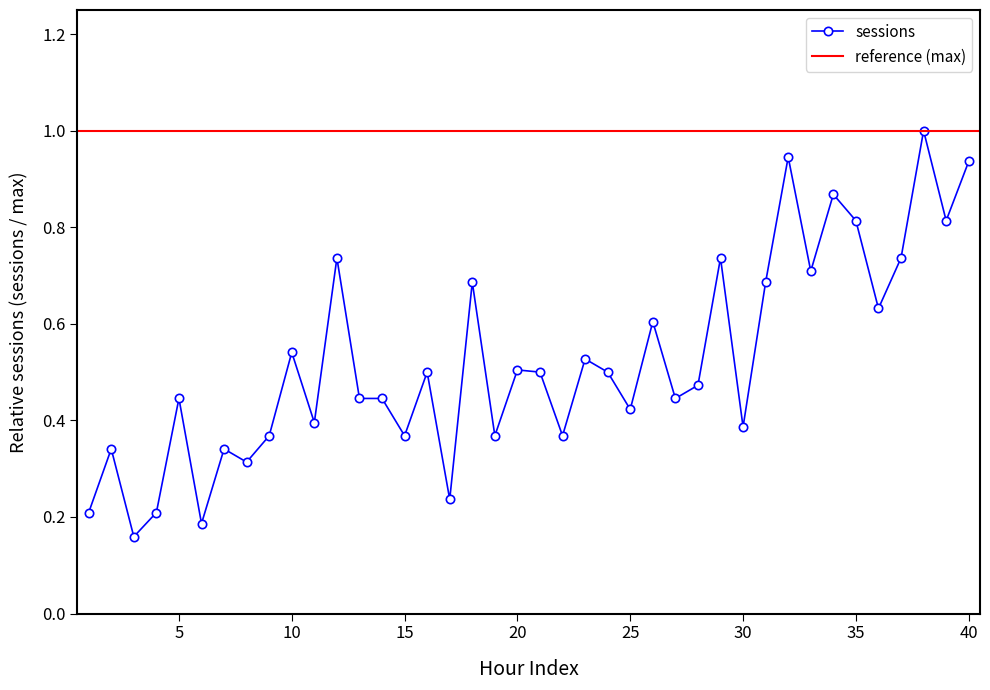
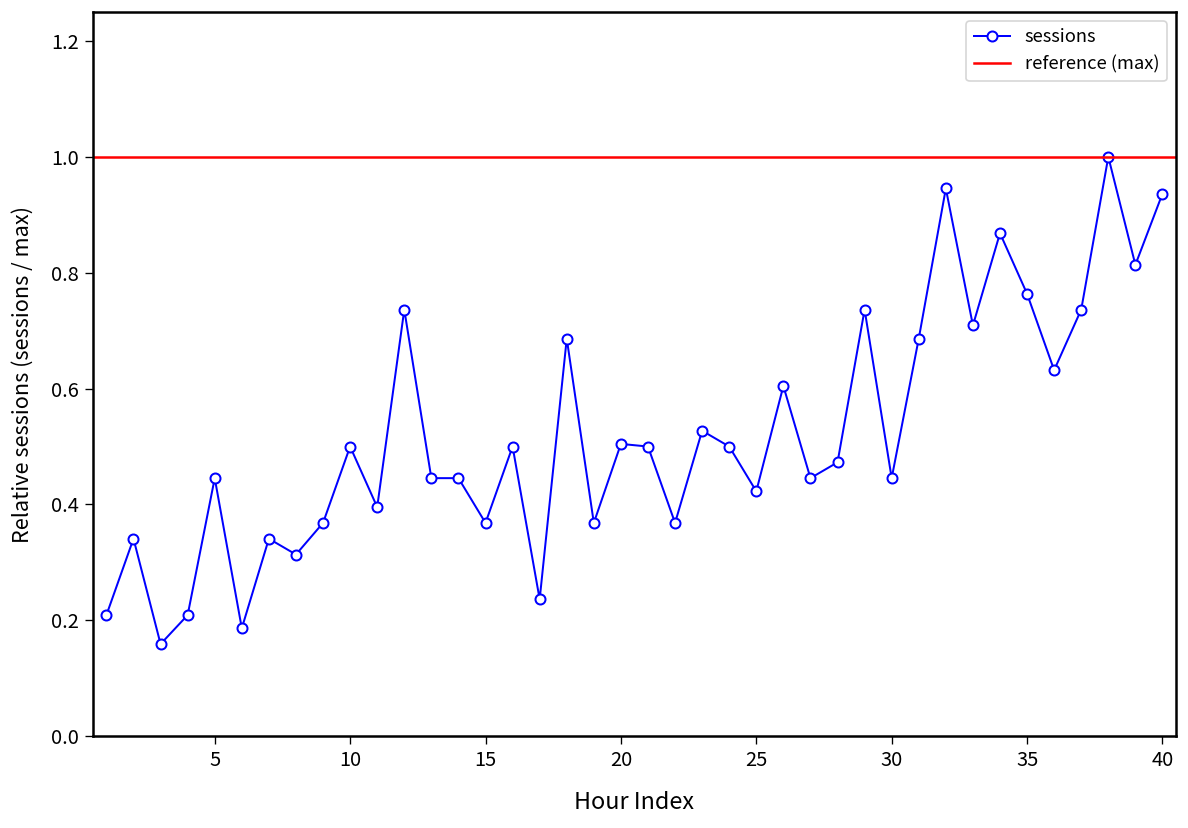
10: 0.54 -> 0.50
30: 0.39 -> 0.45
35: 0.81 -> 0.76
